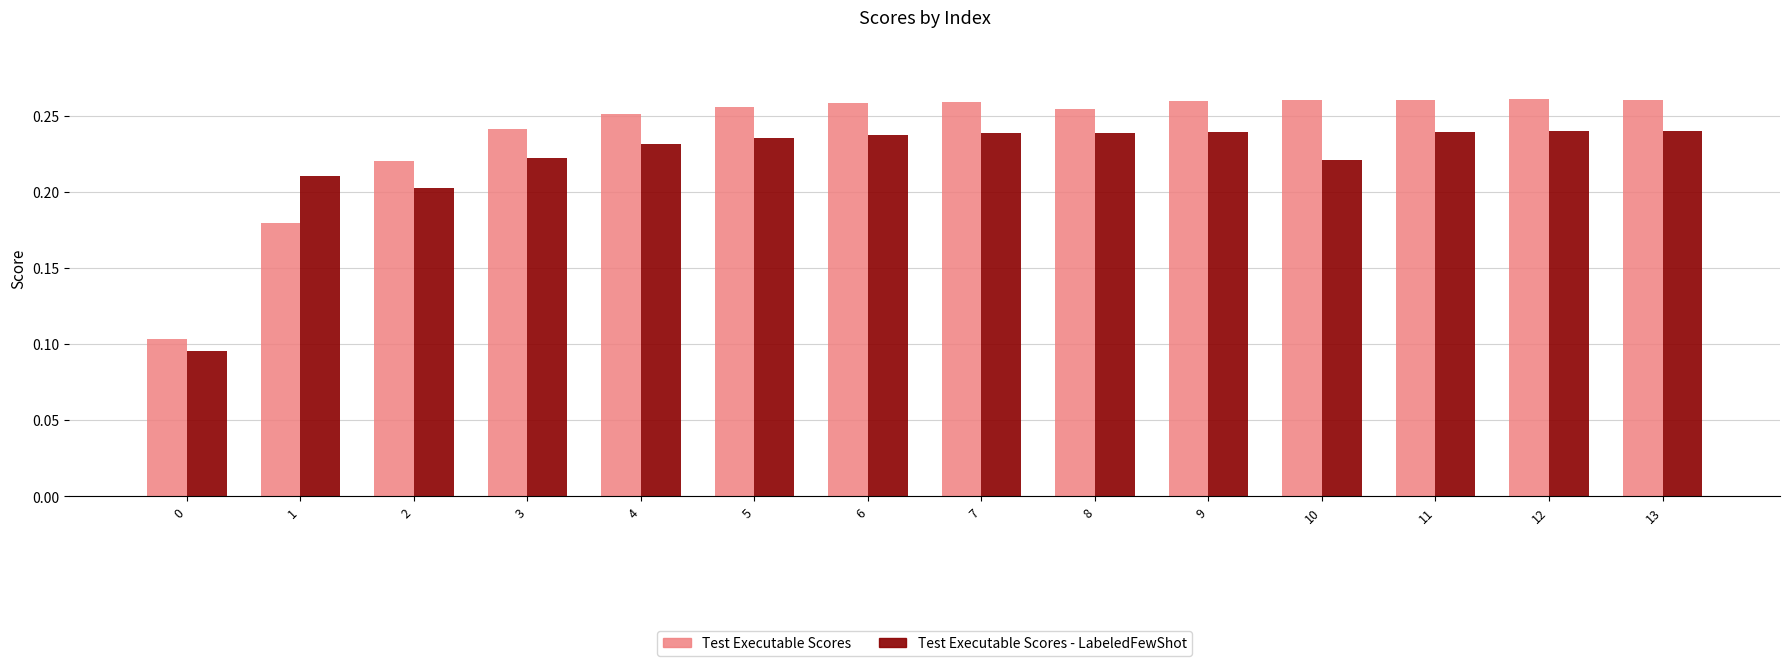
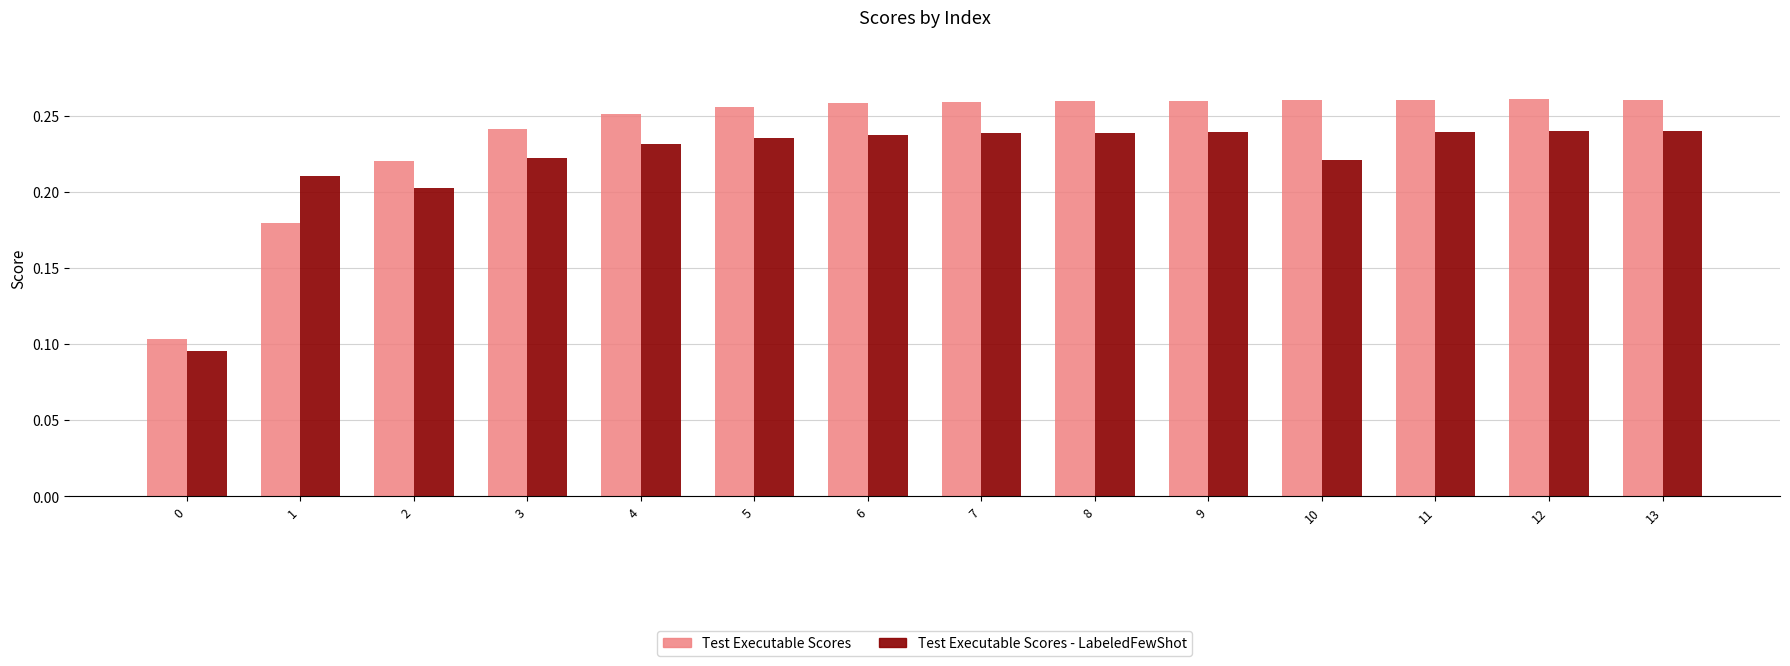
Test Executable Scores, 8: 0.254 -> 0.260
